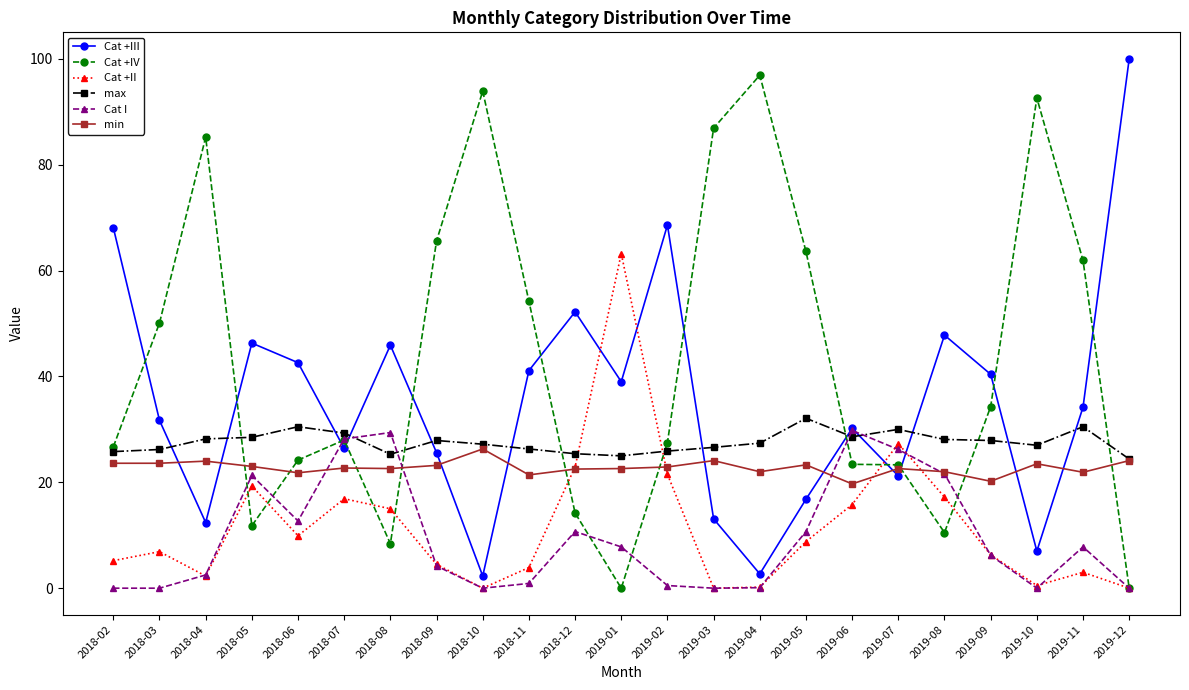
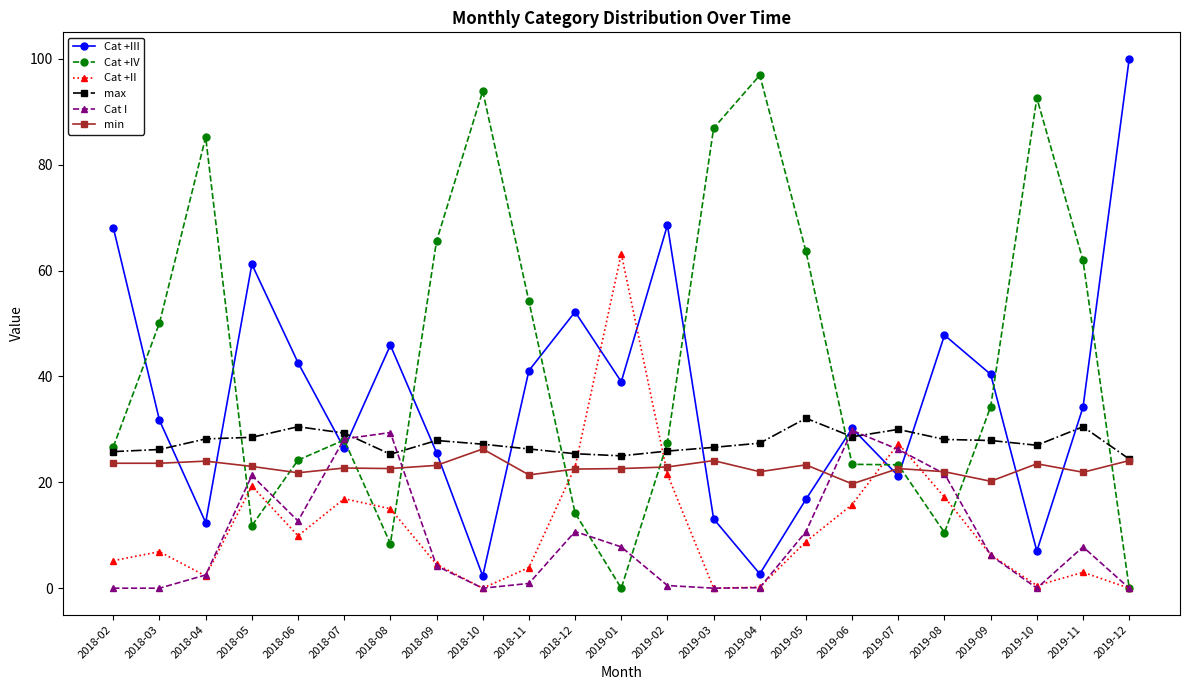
Cat +III, 2018-05: 46 -> 61
